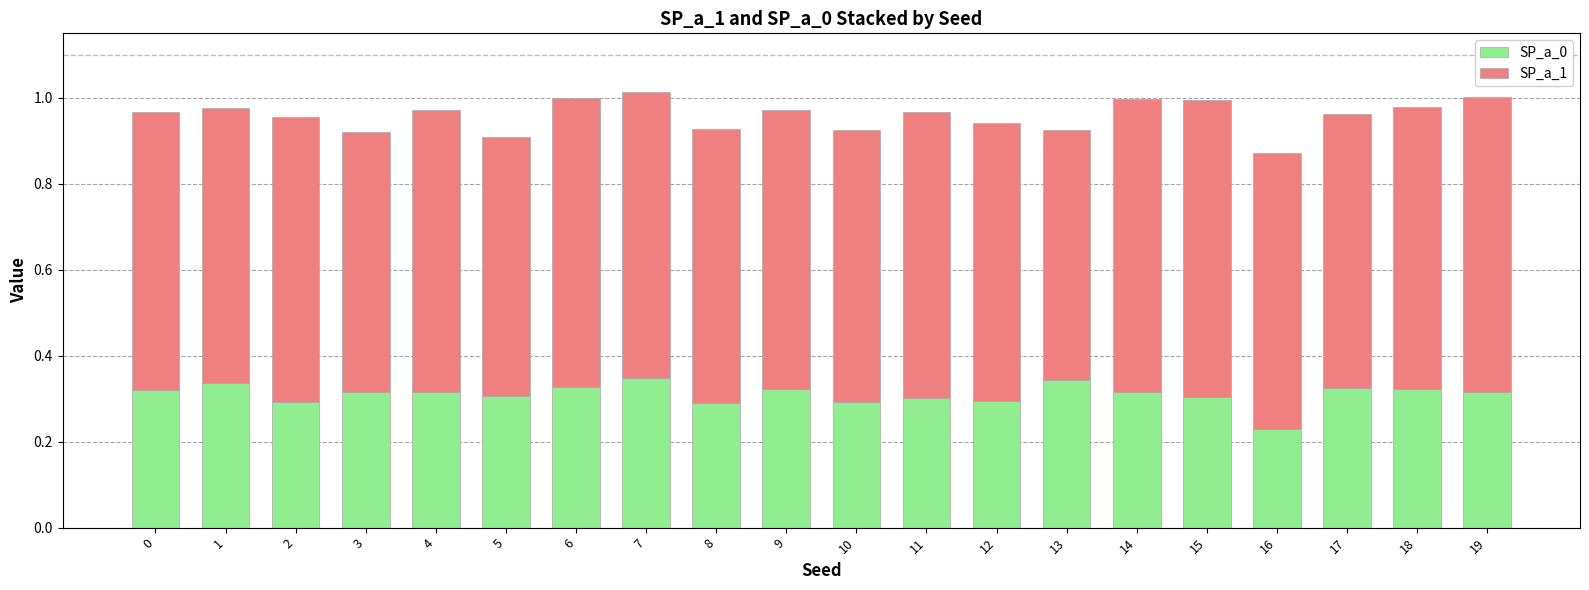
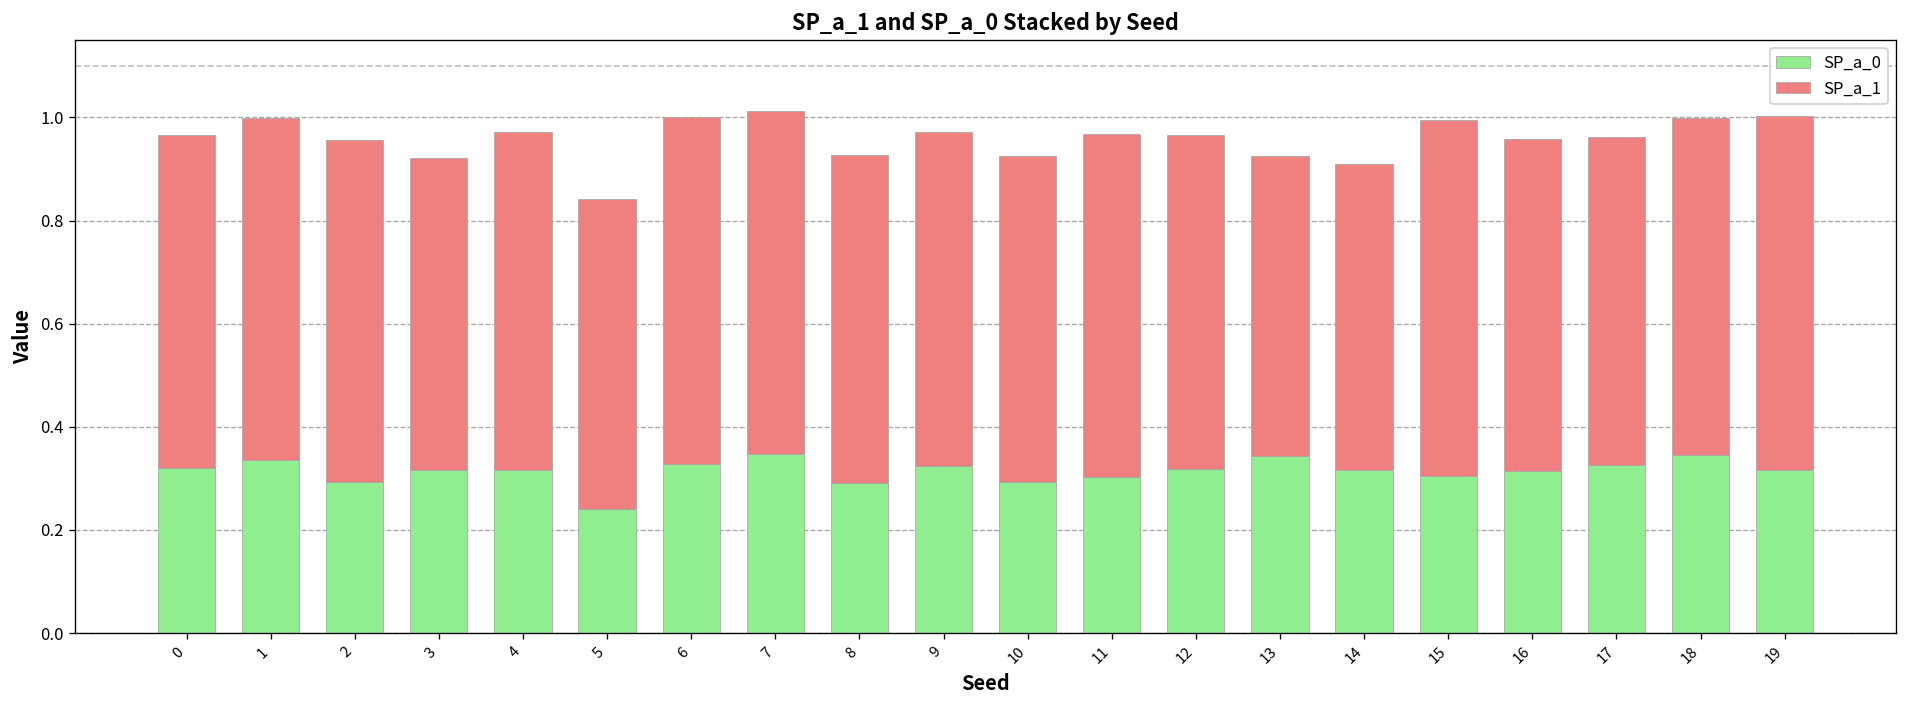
SP_a_1, 1: 0.64 -> 0.66
SP_a_0, 5: 0.31 -> 0.24
SP_a_0, 12: 0.29 -> 0.32
SP_a_1, 14: 0.68 -> 0.59
SP_a_0, 16: 0.23 -> 0.31
SP_a_0, 18: 0.32 -> 0.35
